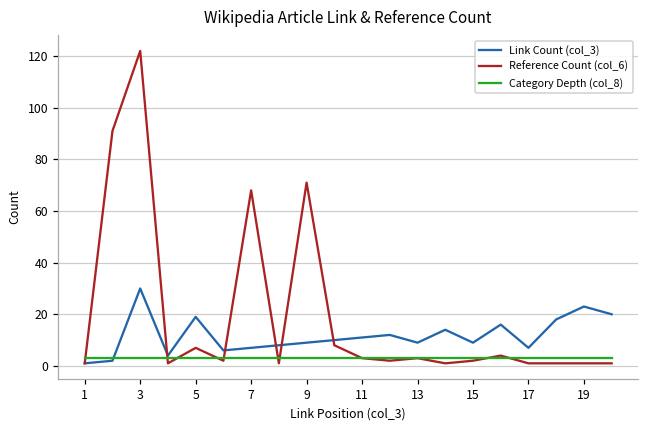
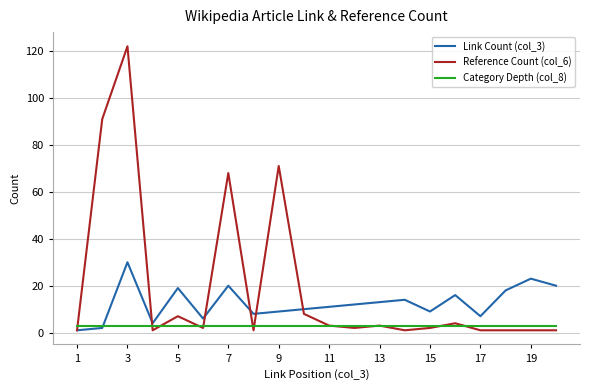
Link Count (col_3), 7: 7 -> 20
Link Count (col_3), 13: 9 -> 13
